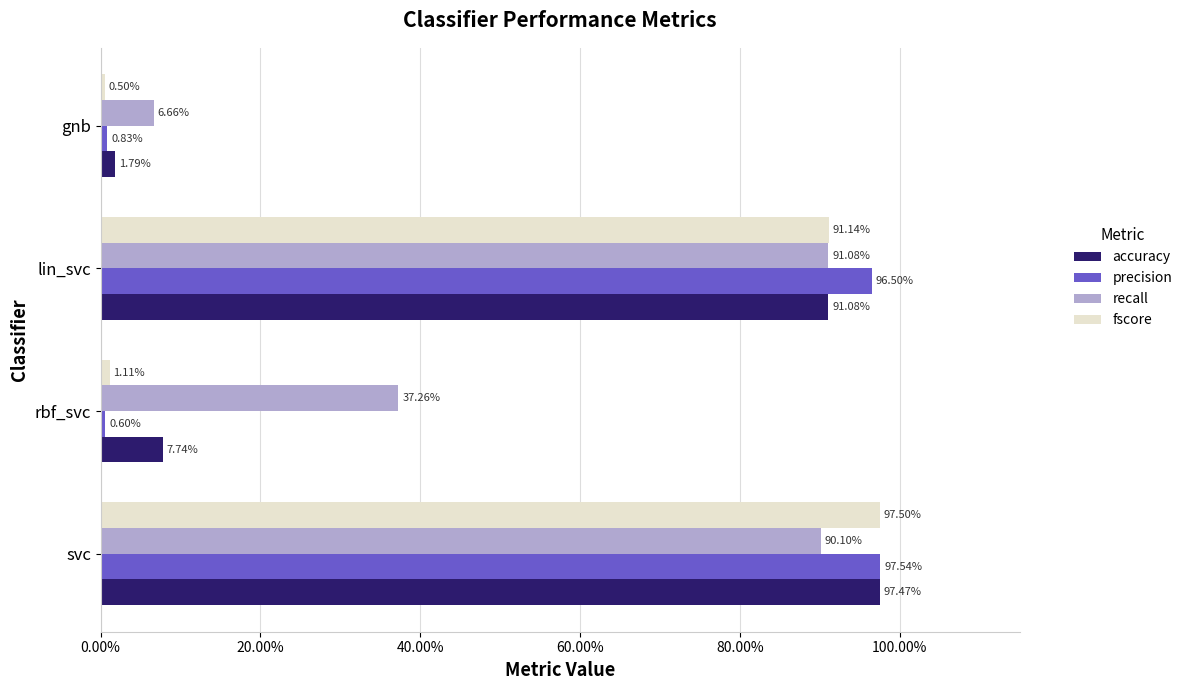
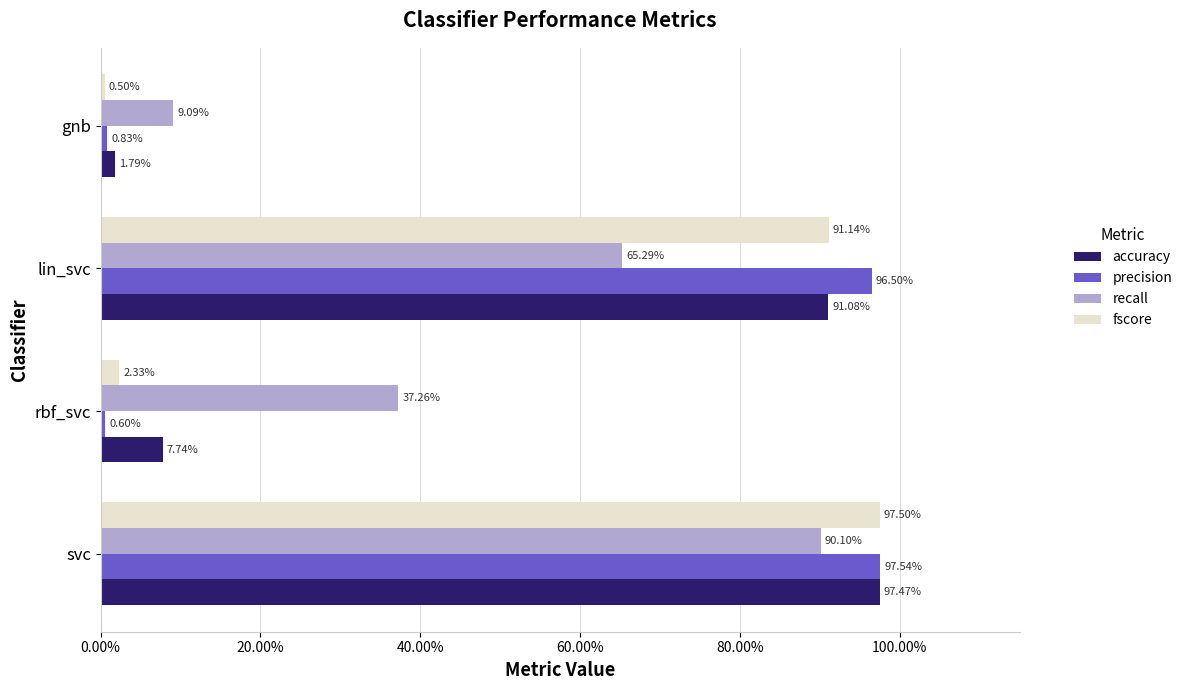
recall, gnb: 6.66% -> 9.09%
recall, lin_svc: 91.08% -> 65.29%
fscore, rbf_svc: 1.11% -> 2.33%
